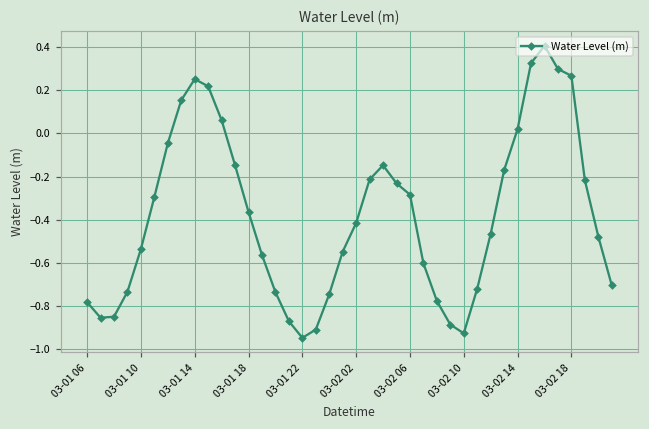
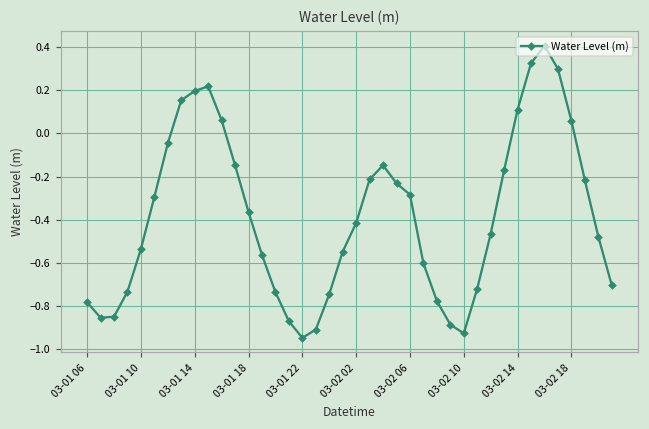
03-01 14: 0.25 -> 0.20
03-02 14: 0.02 -> 0.11
03-02 18: 0.27 -> 0.06
